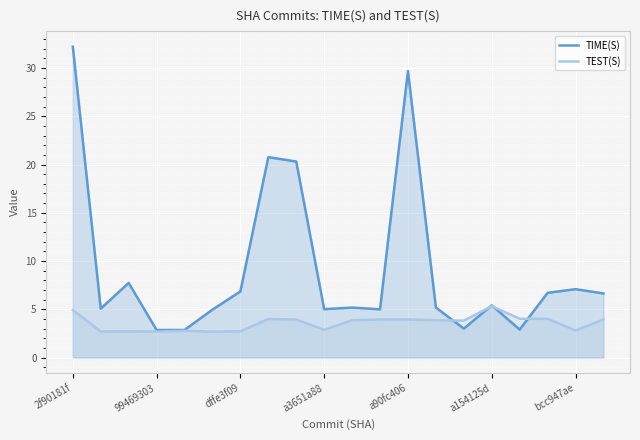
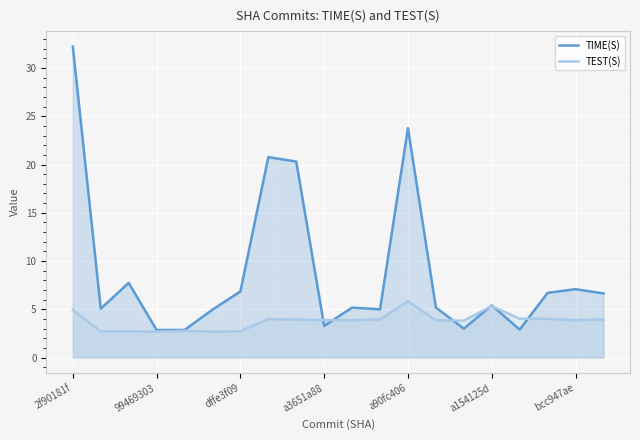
TIME(S), a3651a88: 5 -> 3
TEST(S), a3651a88: 3 -> 4
TIME(S), a90fc406: 30 -> 24
TEST(S), a90fc406: 4 -> 6
TEST(S), bcc947ae: 3 -> 4
